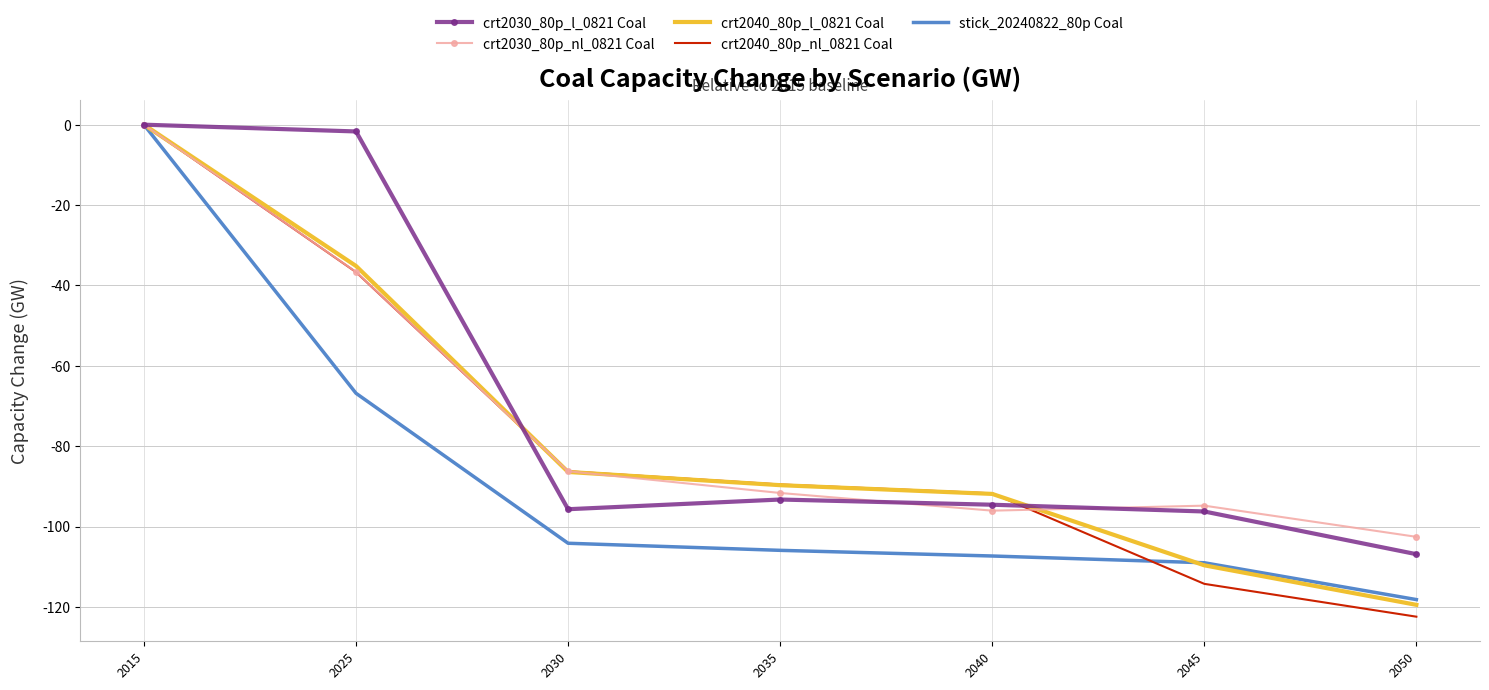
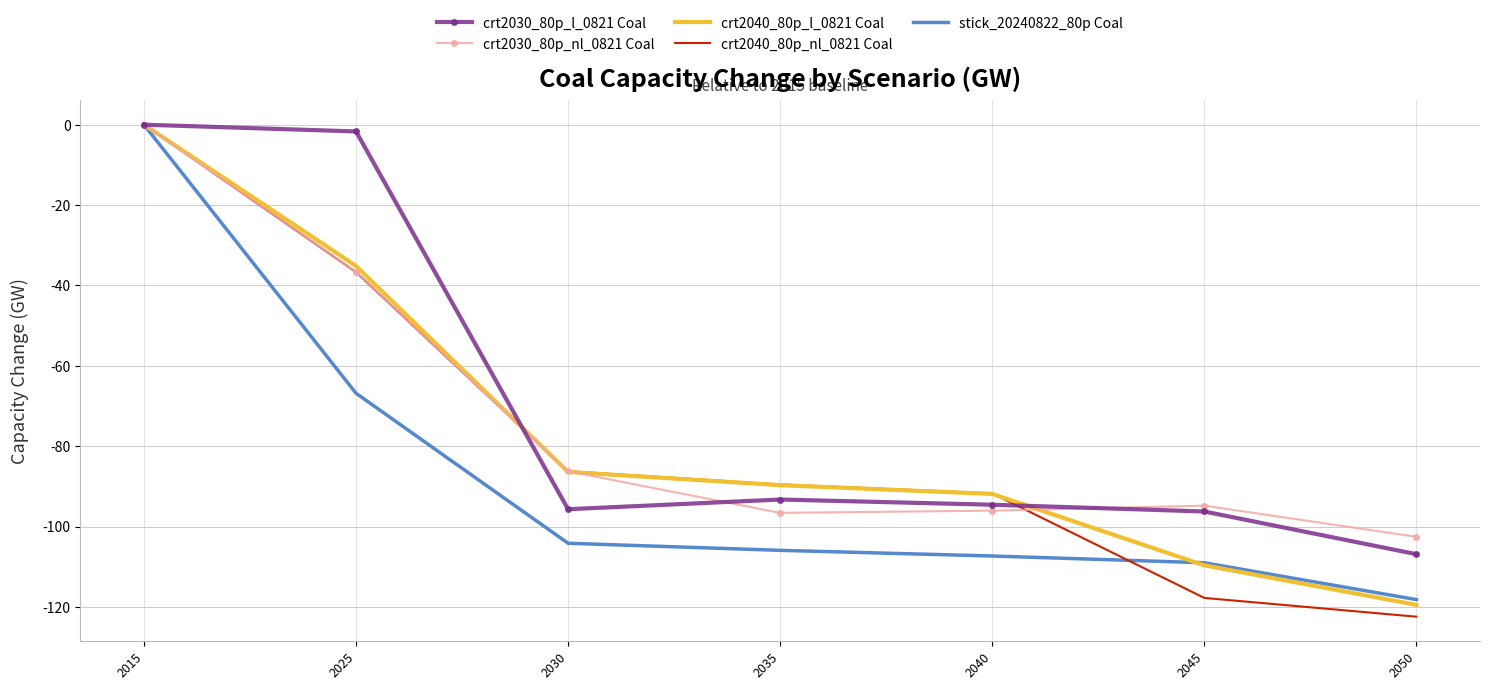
crt2030_80p_nl_0821 Coal, 2035: -92 -> -97
crt2040_80p_nl_0821 Coal, 2045: -114 -> -118
